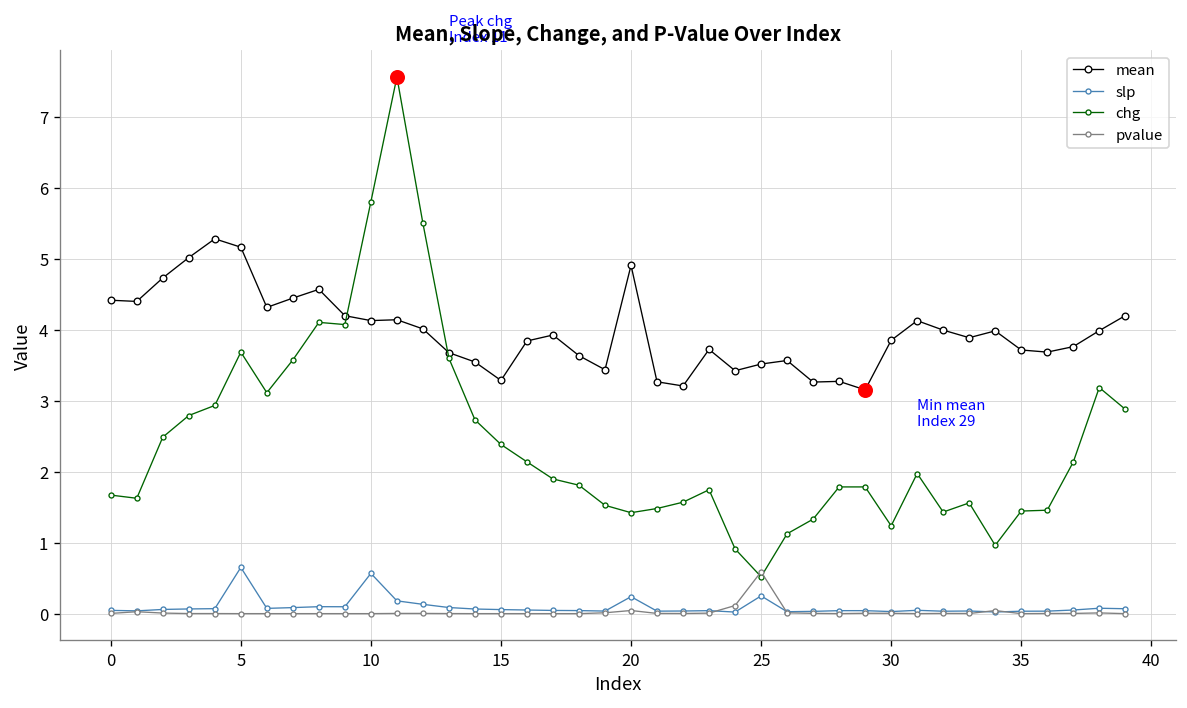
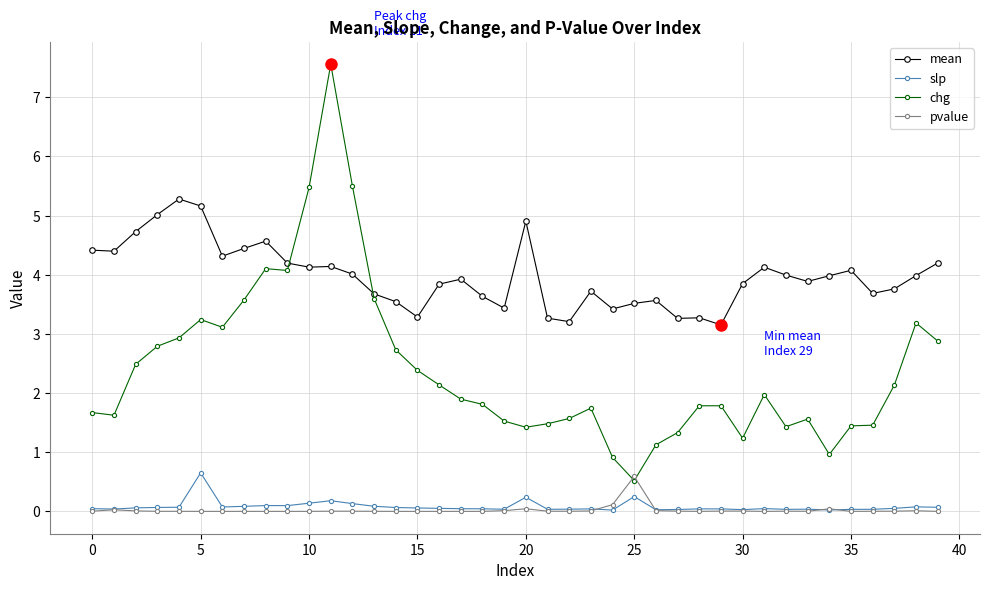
chg, 5: 3.7 -> 3.2
slp, 10: 0.6 -> 0.1
chg, 10: 5.8 -> 5.5
mean, 35: 3.7 -> 4.1
